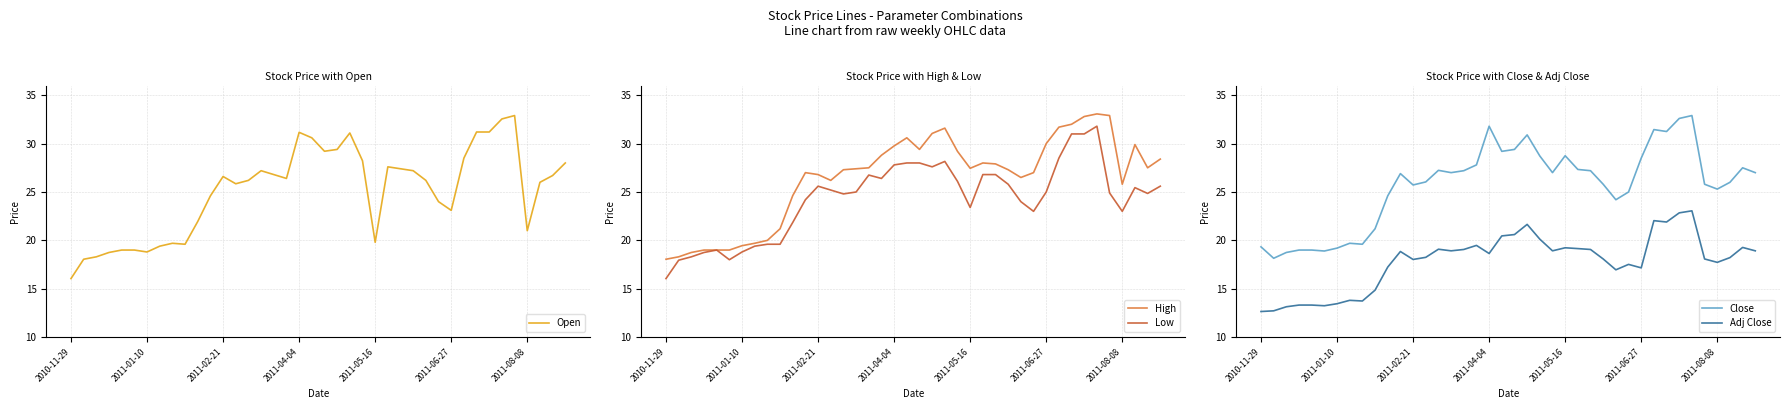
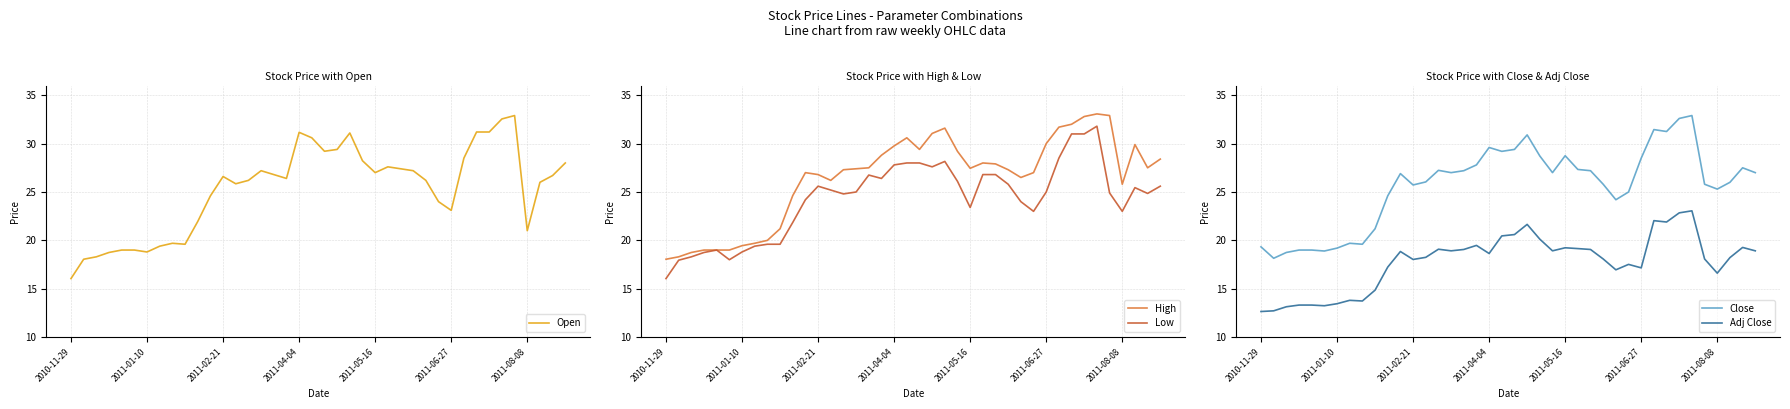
Stock Price with Open, 2011-05-16: 20 -> 27
Stock Price with Close & Adj Close, Close, 2011-04-04: 32 -> 30
Stock Price with Close & Adj Close, Adj Close, 2011-08-08: 18 -> 17
